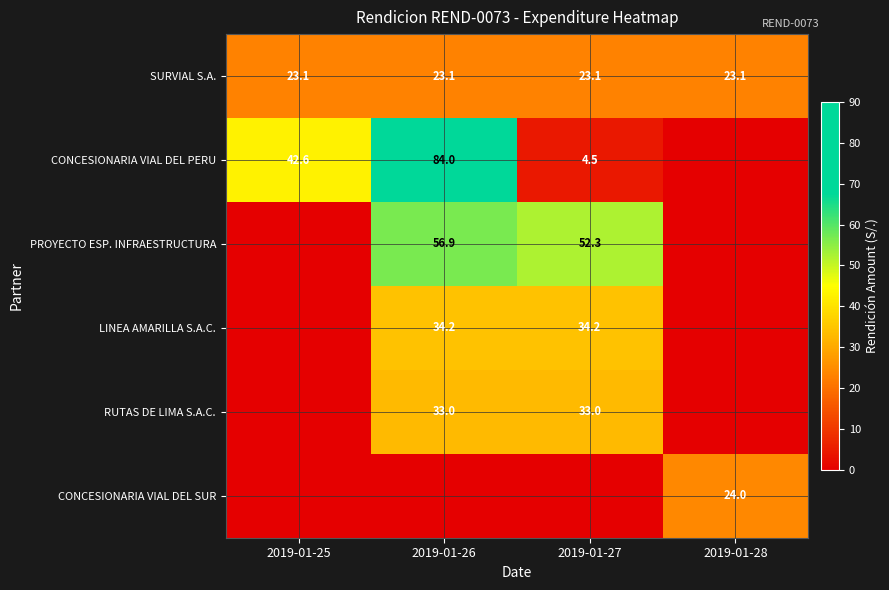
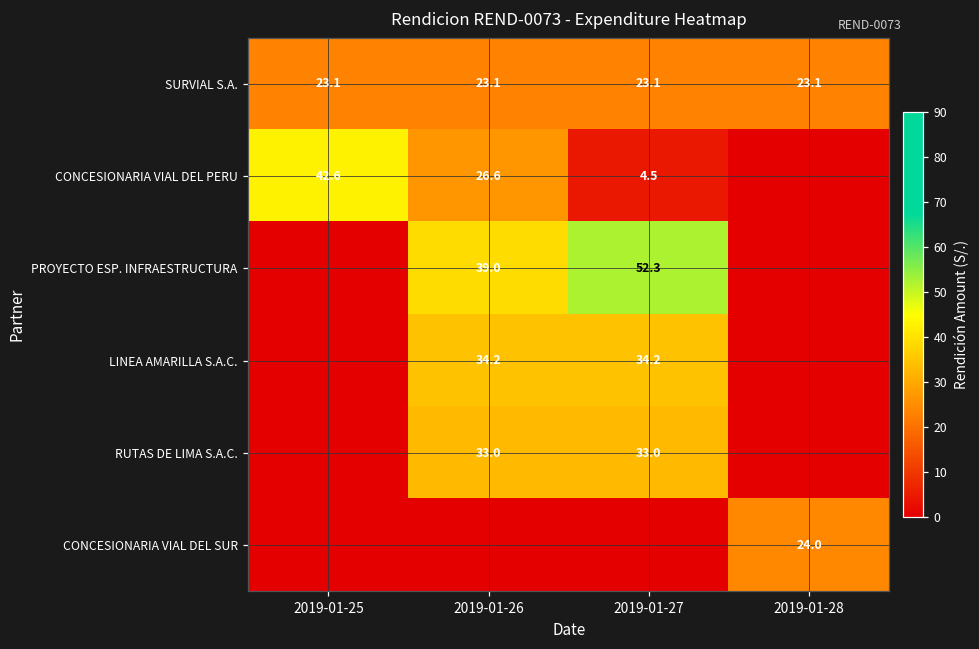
CONCESIONARIA VIAL DEL PERU, 2019-01-26: 84.0 -> 26.6
PROYECTO ESP. INFRAESTRUCTURA, 2019-01-26: 56.9 -> 39.0
